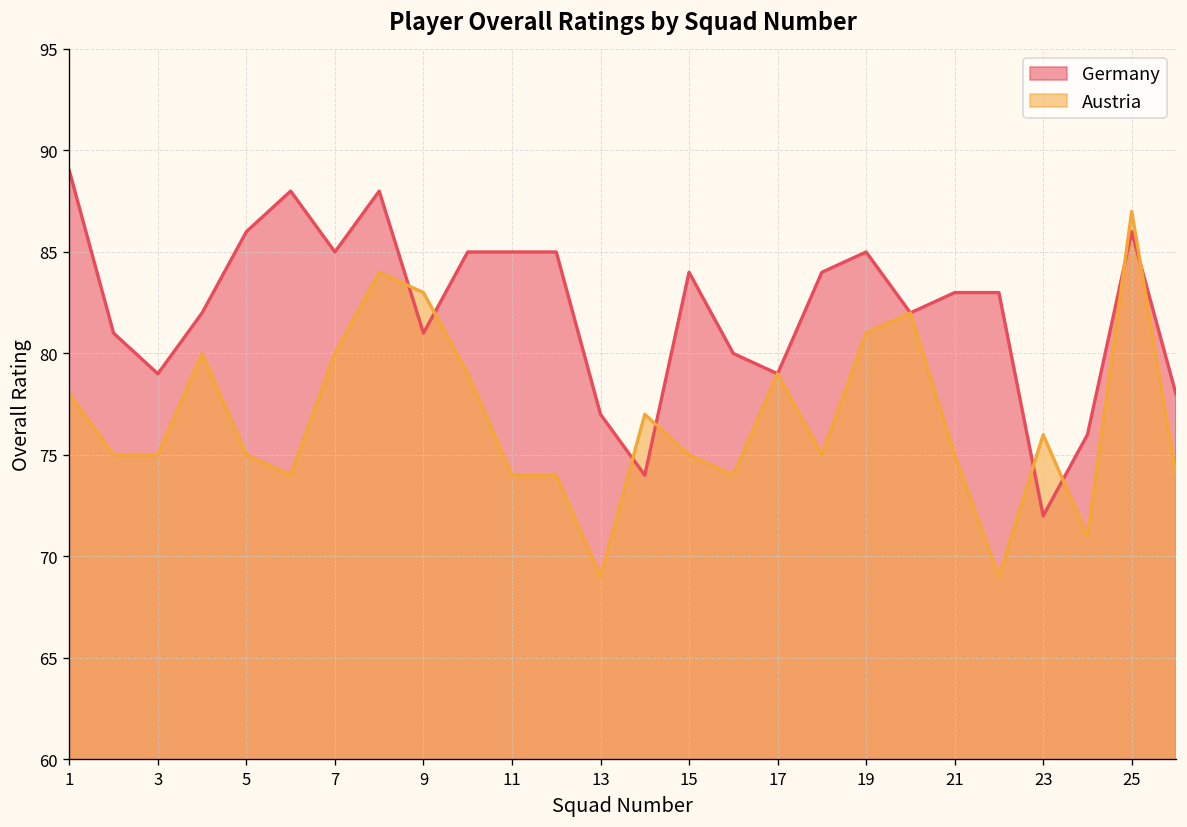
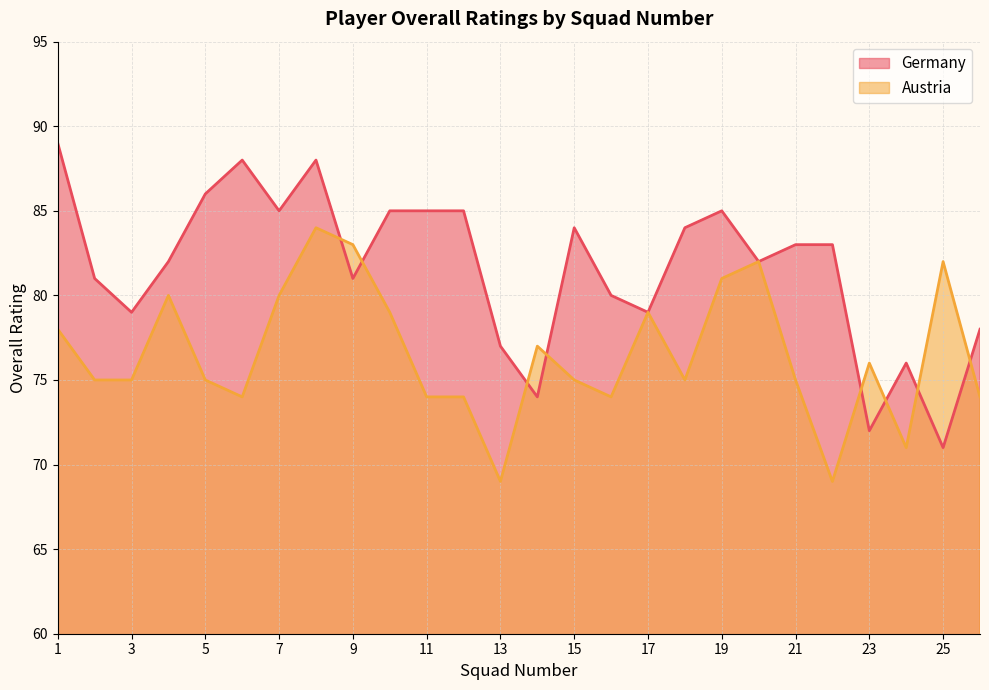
Germany, 25: 86 -> 71
Austria, 25: 87 -> 82
